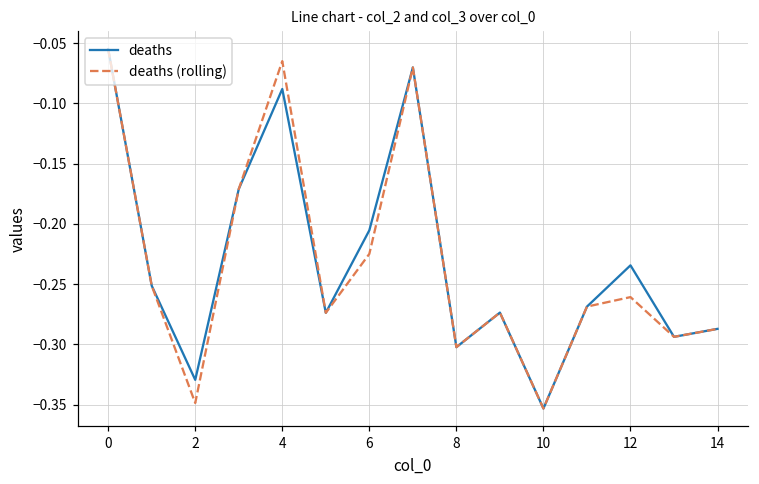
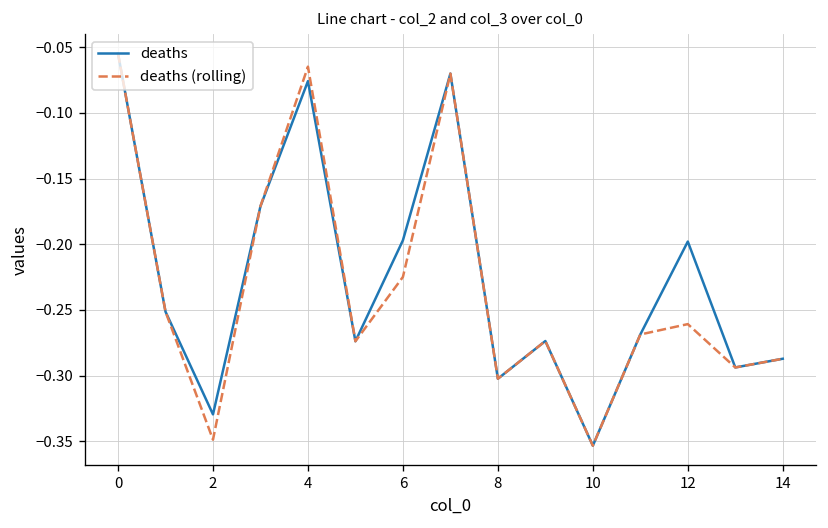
deaths, 4: -0.088 -> -0.076
deaths, 6: -0.205 -> -0.197
deaths, 12: -0.234 -> -0.198
